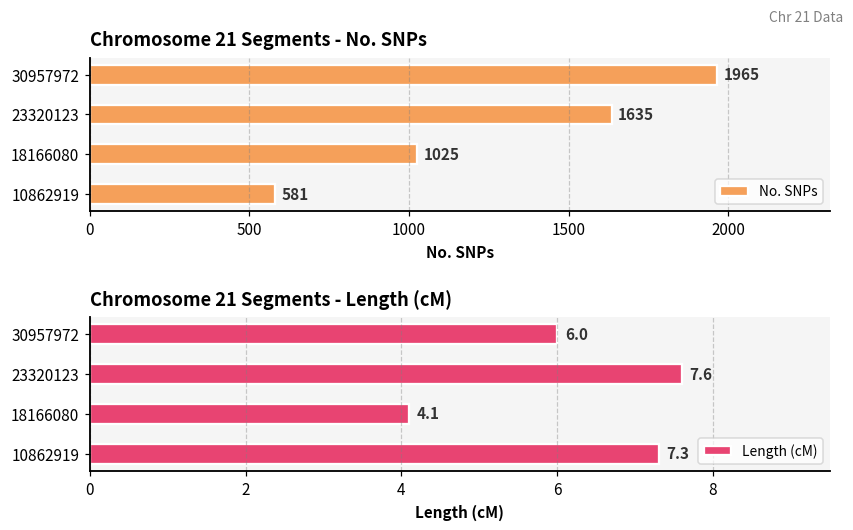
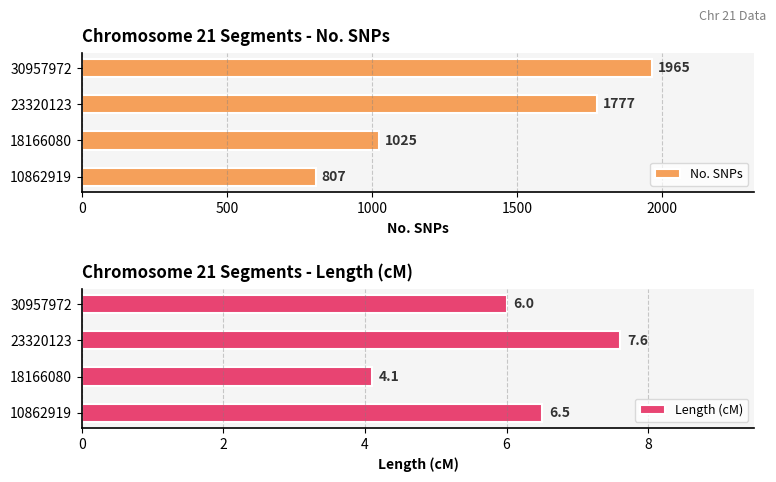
Chromosome 21 Segments - No. SNPs, 23320123: 1635 -> 1777
Chromosome 21 Segments - No. SNPs, 10862919: 581 -> 807
Chromosome 21 Segments - Length (cM), 10862919: 7.3 -> 6.5
